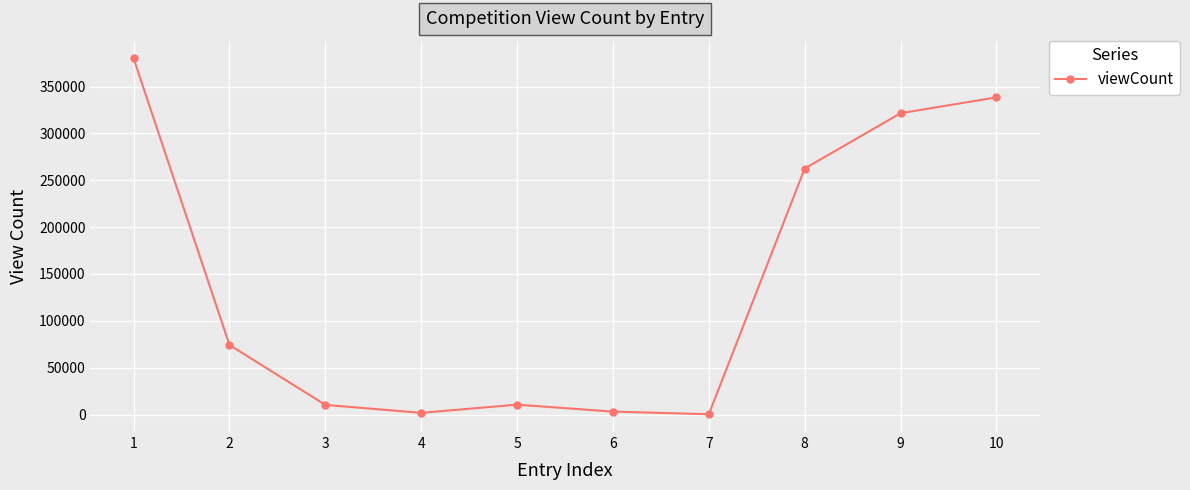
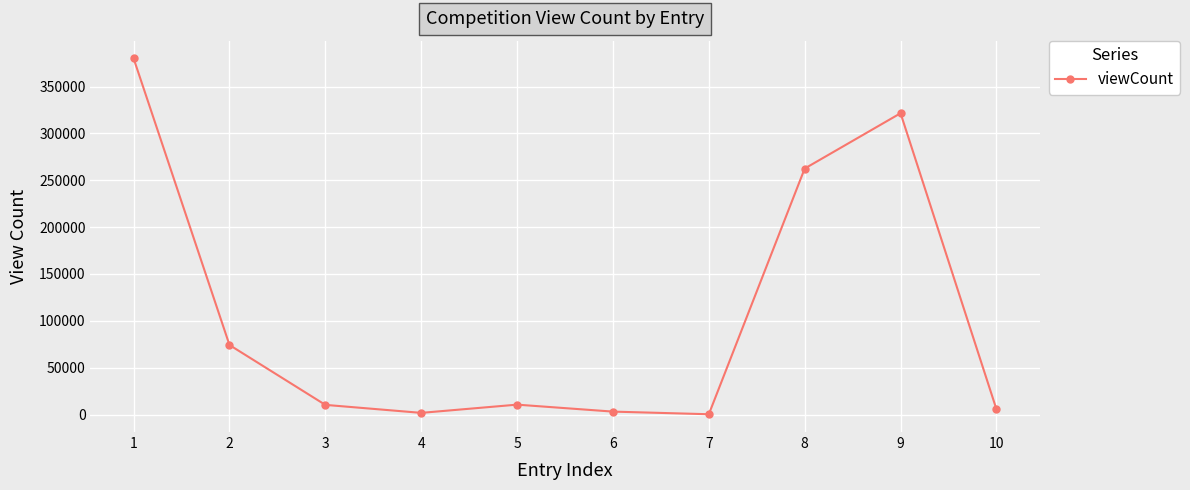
10: 340000 -> 10000
